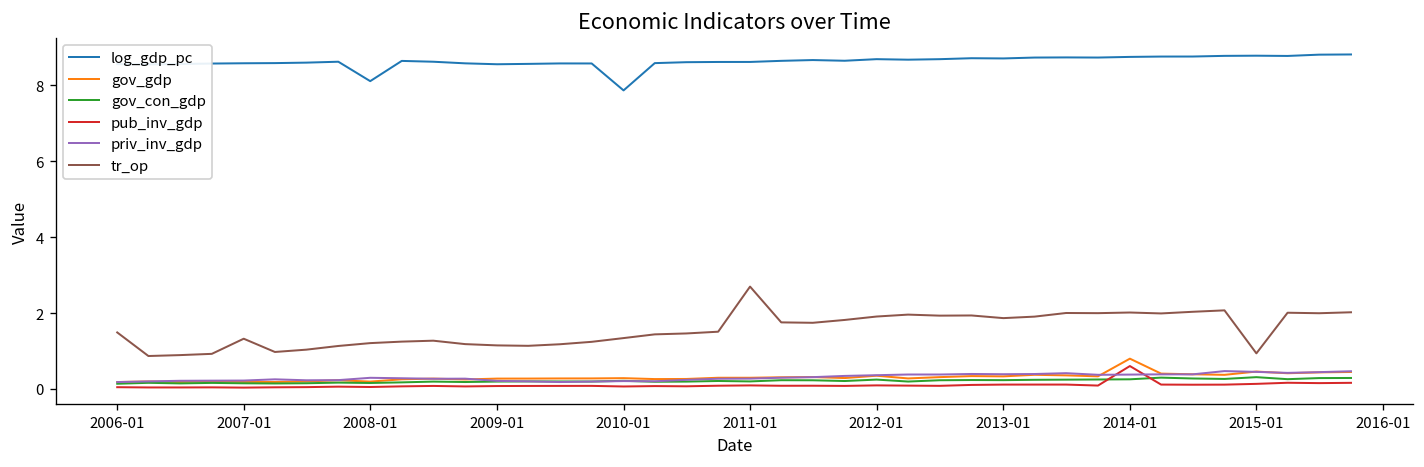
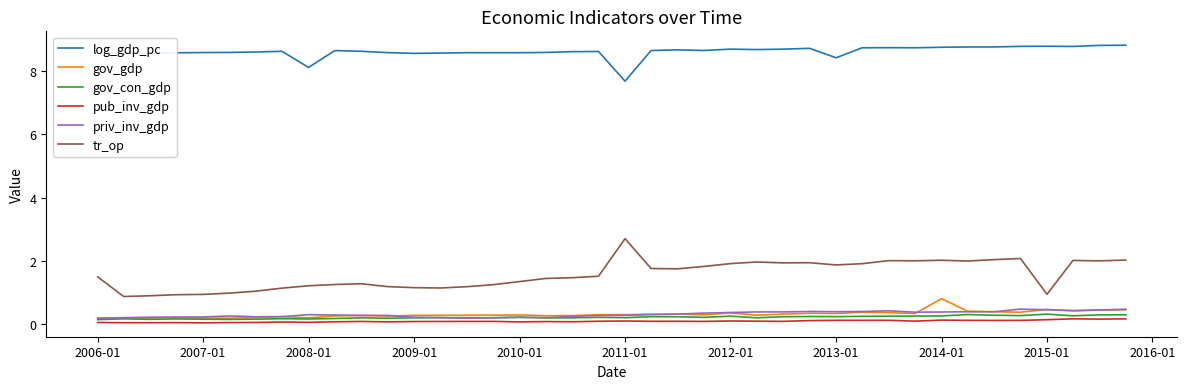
tr_op, 2007-01: 1.3 -> 0.9
log_gdp_pc, 2010-01: 7.9 -> 8.6
log_gdp_pc, 2011-01: 8.6 -> 7.7
log_gdp_pc, 2013-01: 8.7 -> 8.4
pub_inv_gdp, 2014-01: 0.6 -> 0.1
